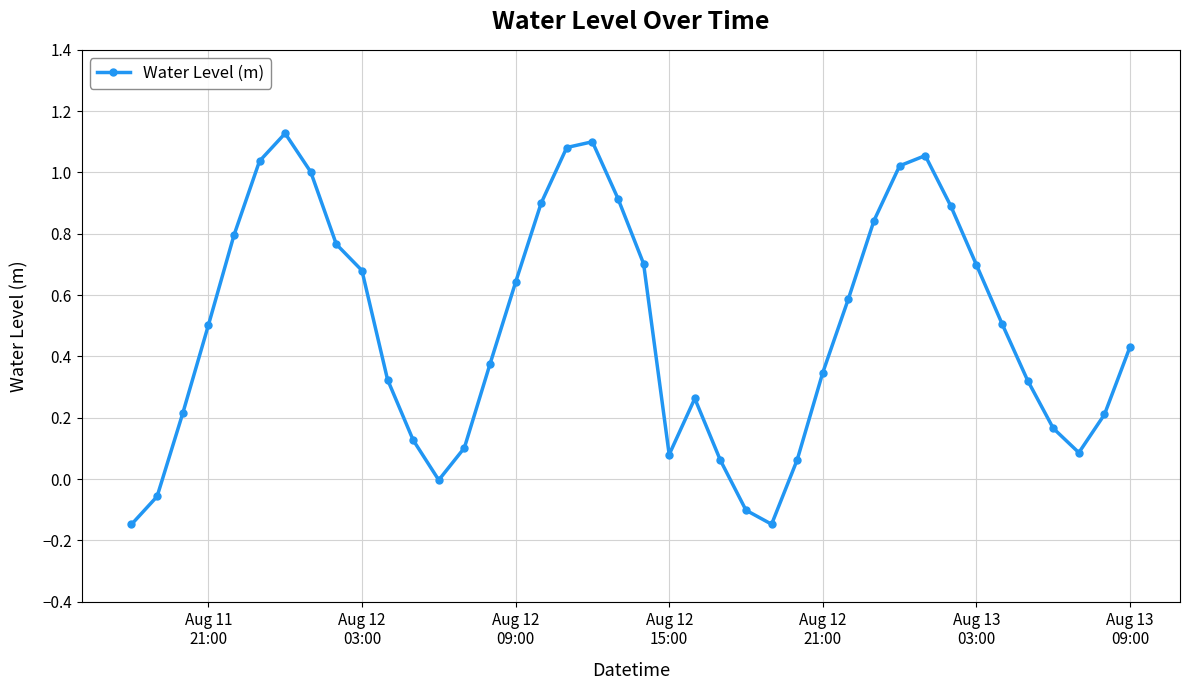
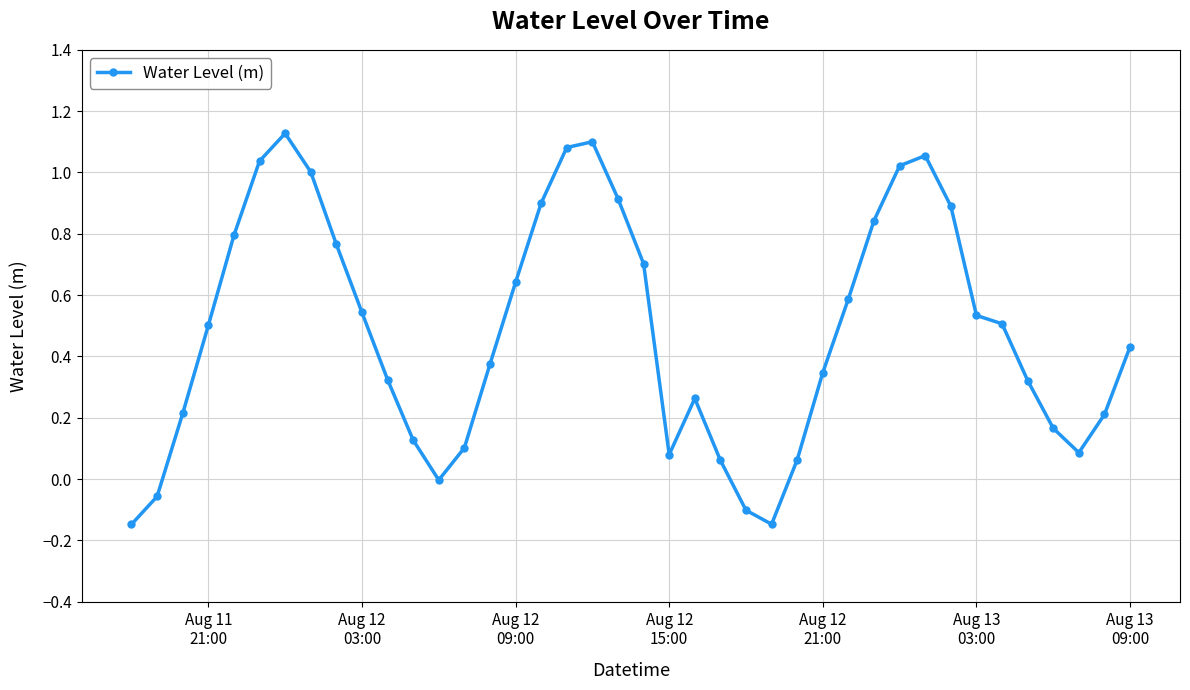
Aug 12 03:00: 0.68 -> 0.54
Aug 13 03:00: 0.70 -> 0.53
